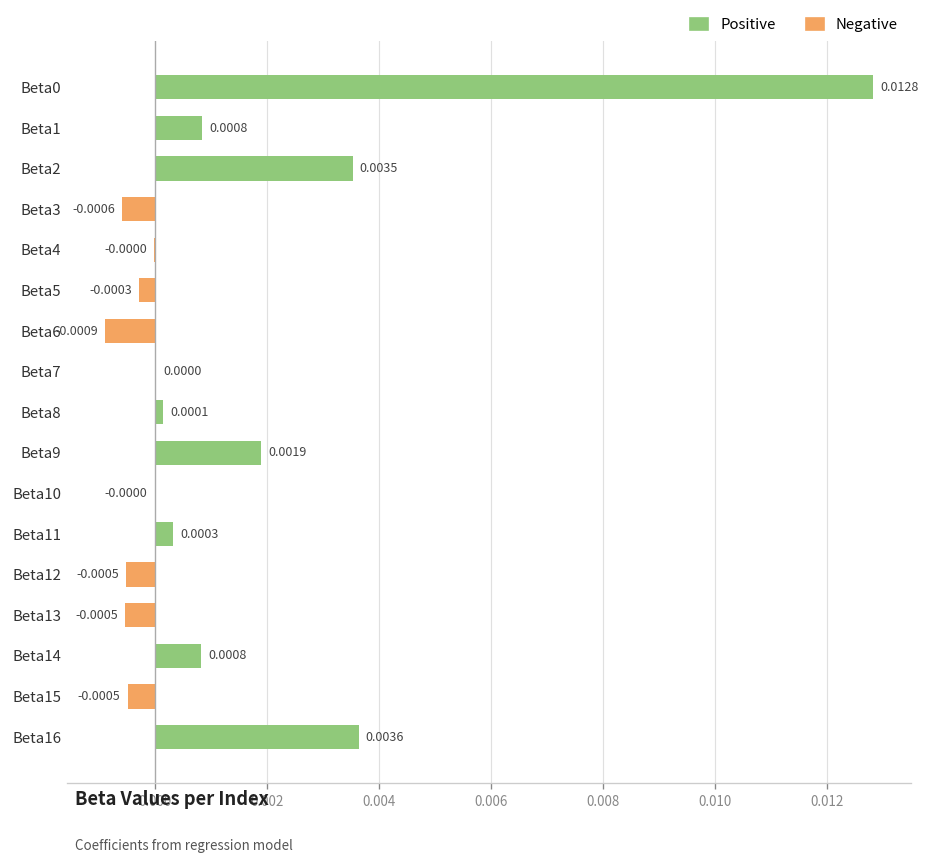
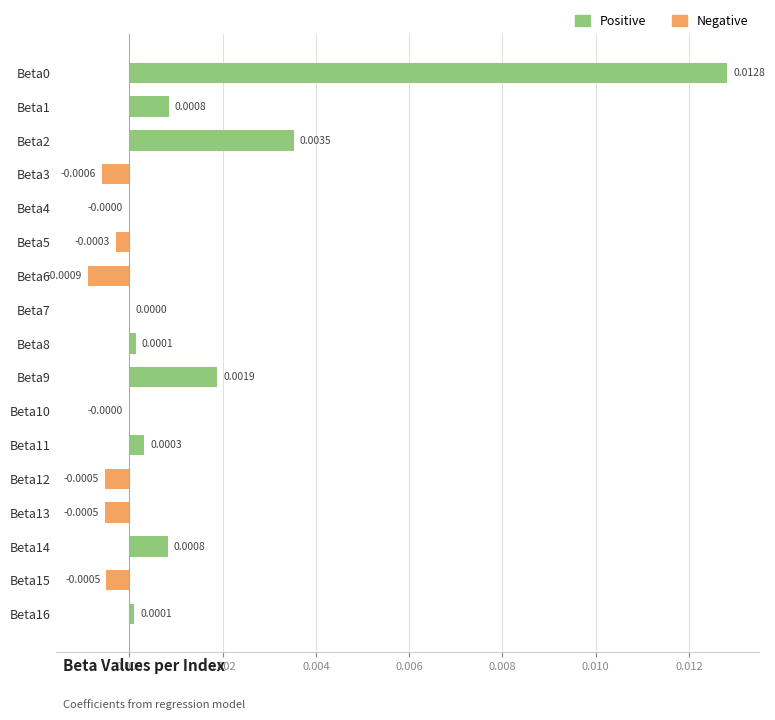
Beta16: 0.0036 -> 0.0001
